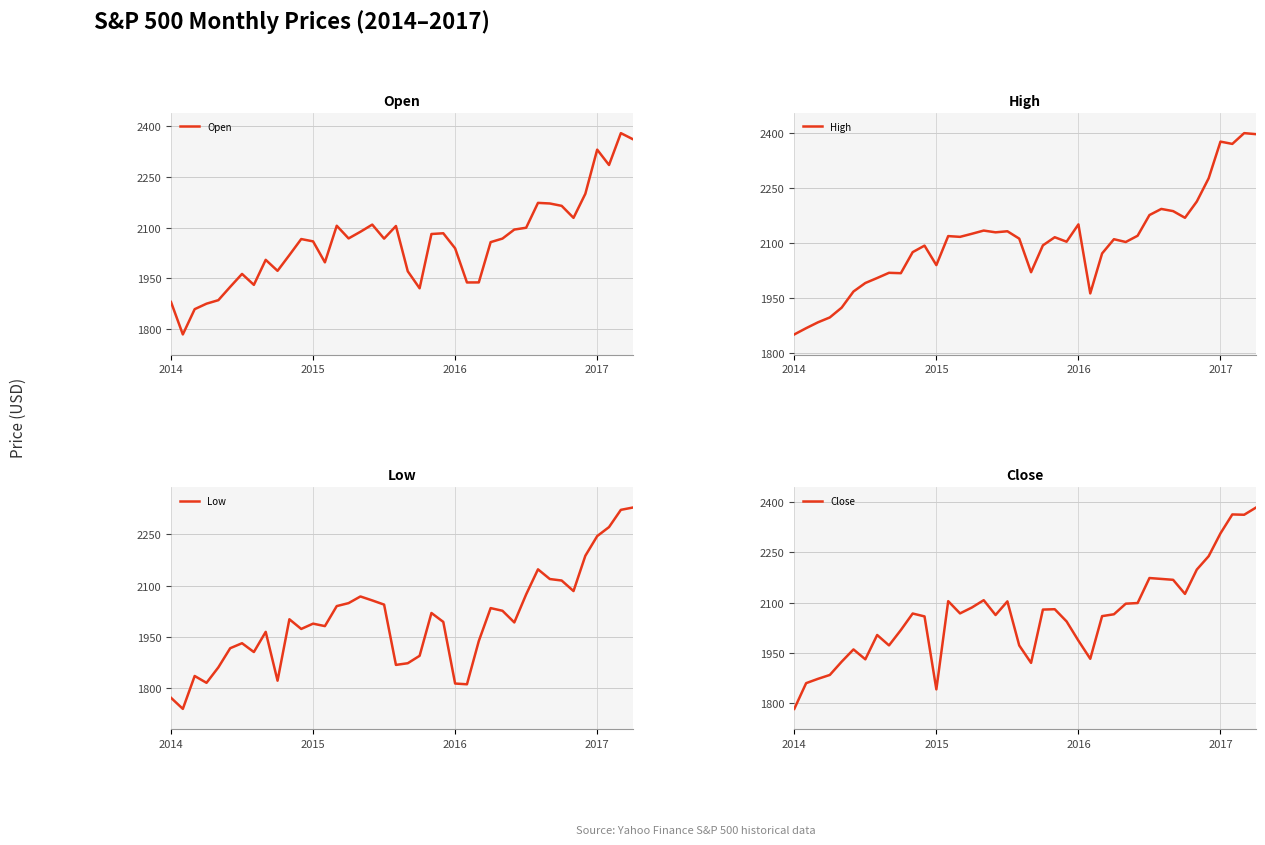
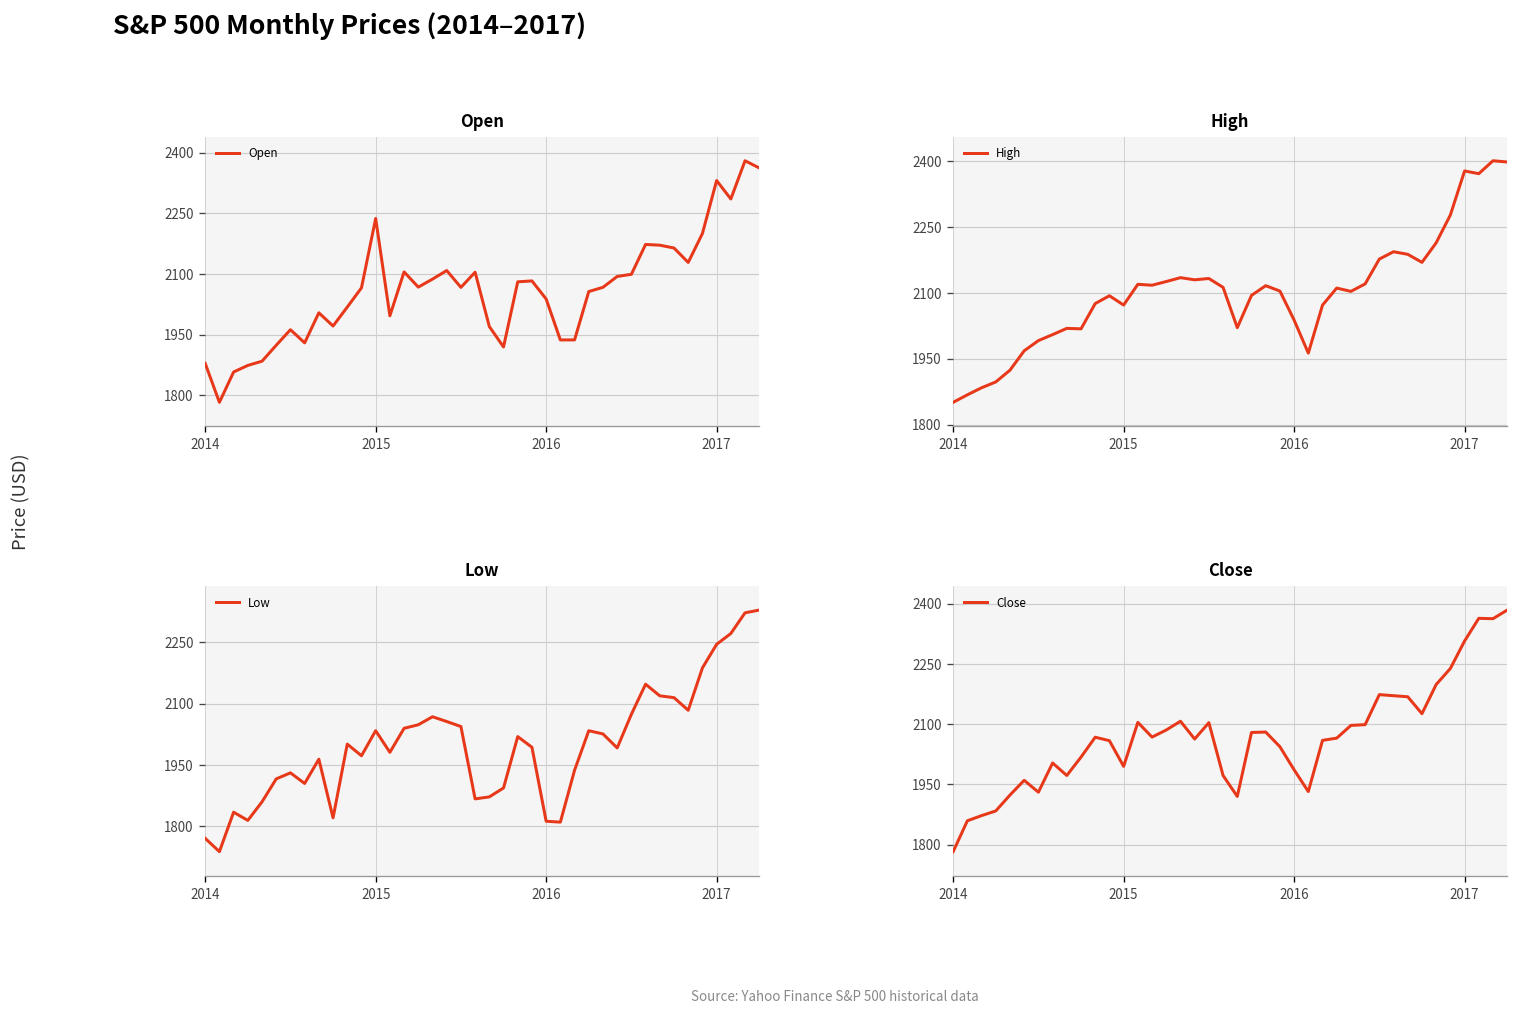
Open, 2015: 2060 -> 2240
High, 2015: 2040 -> 2070
High, 2016: 2150 -> 2040
Low, 2015: 1990 -> 2030
Close, 2015: 1840 -> 1990
